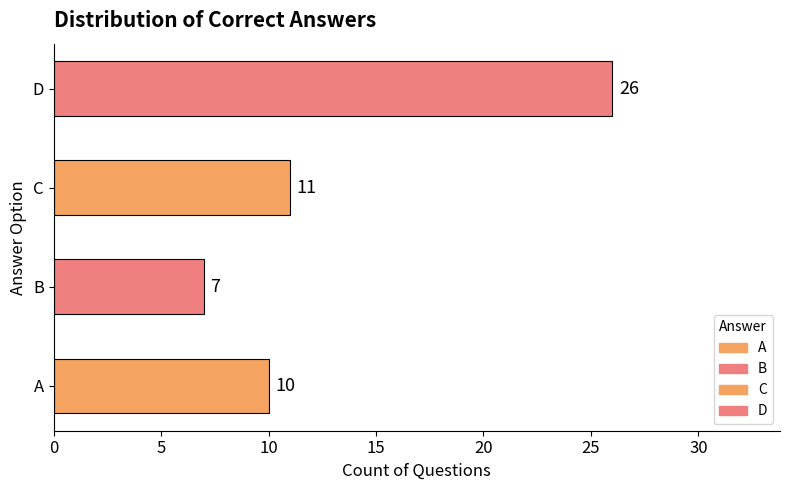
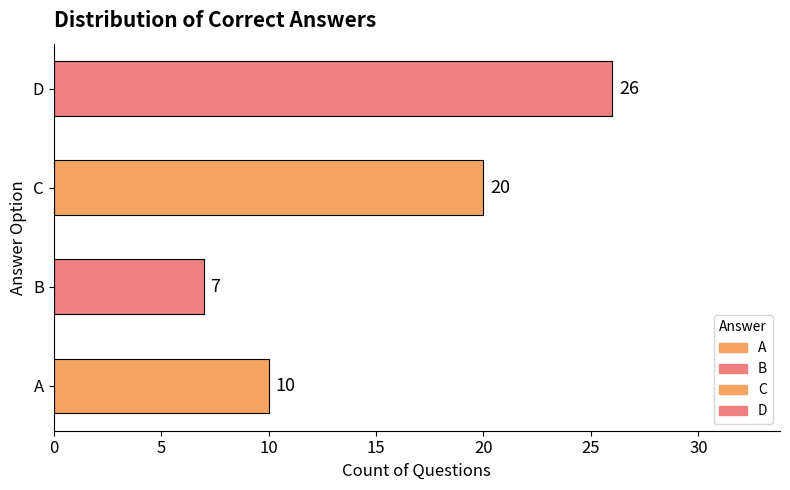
C: 11 -> 20
